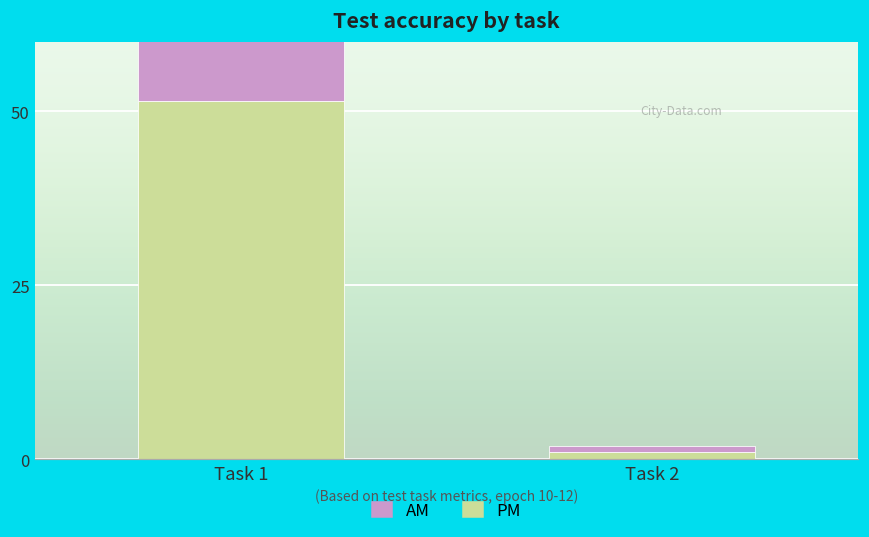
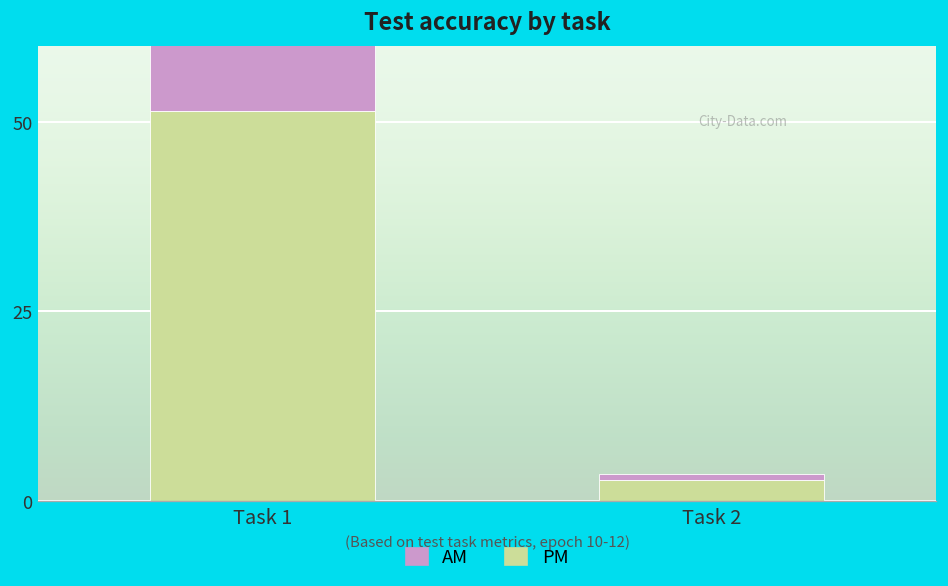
PM, Task 2: 1 -> 3
